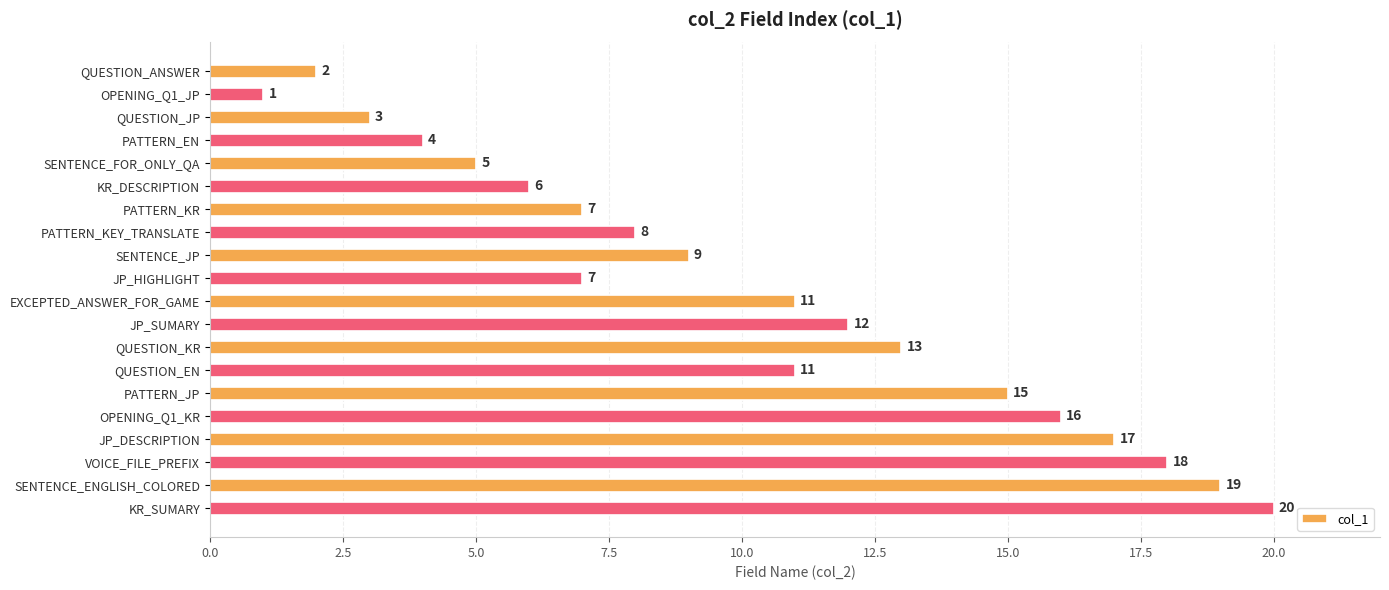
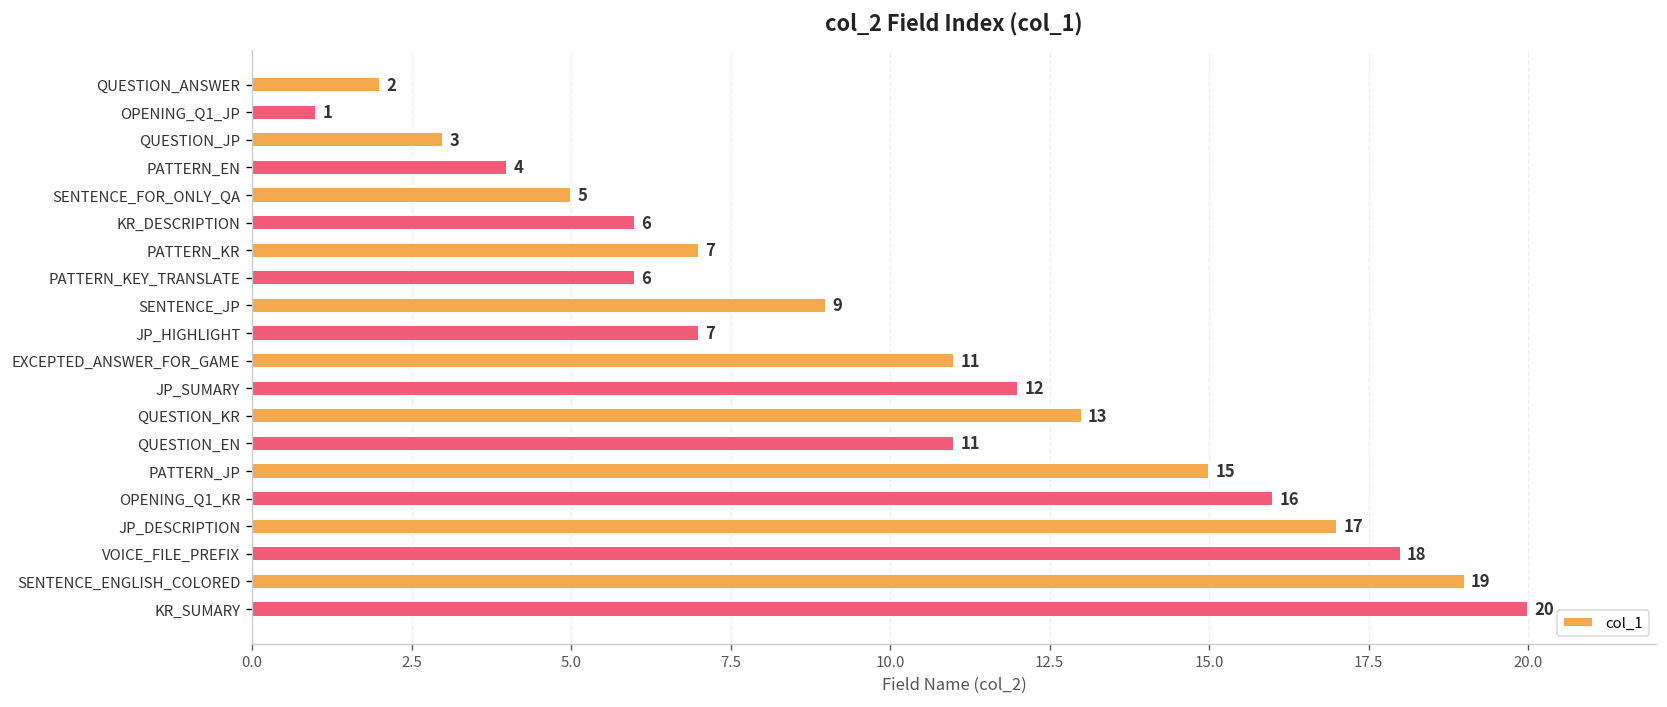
PATTERN_KEY_TRANSLATE: 8 -> 6
